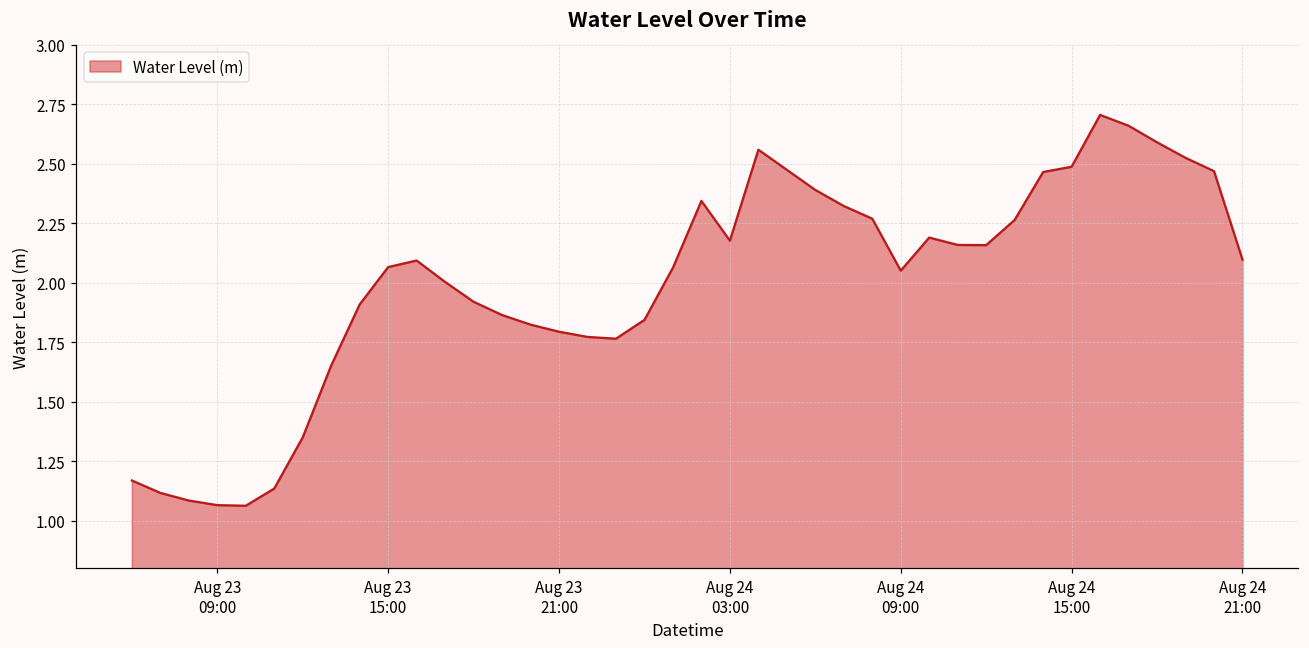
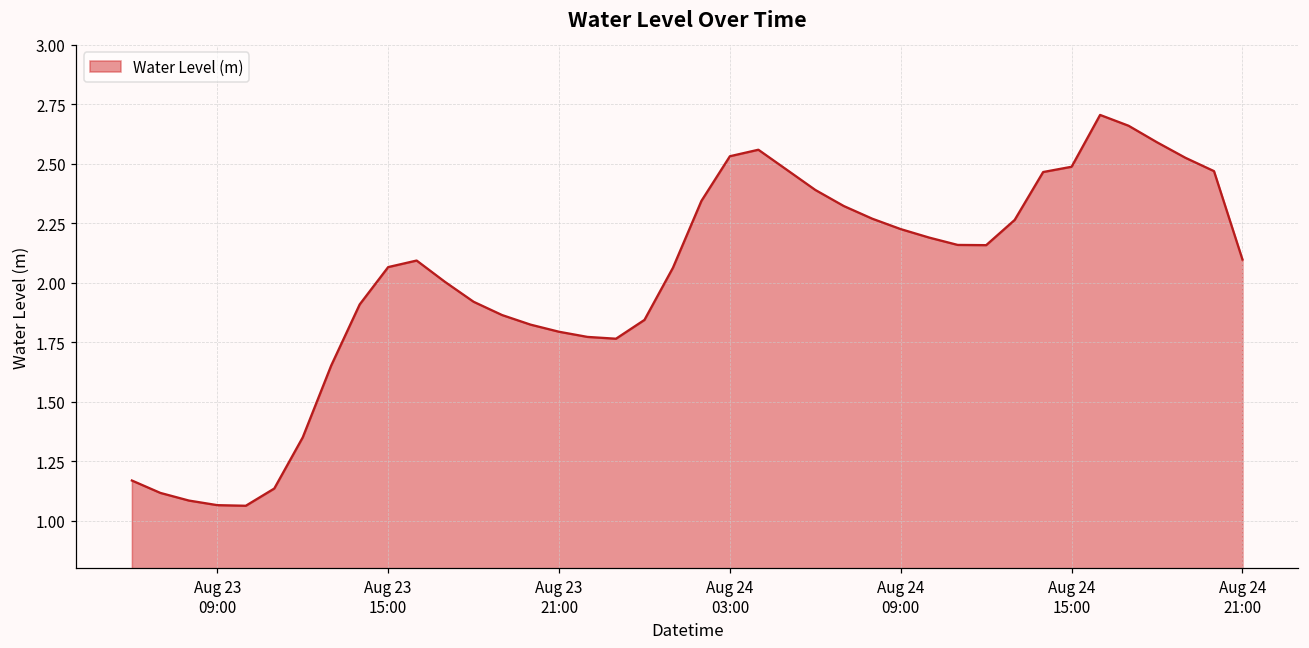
Aug 24 03:00: 2.18 -> 2.53
Aug 24 09:00: 2.05 -> 2.23
